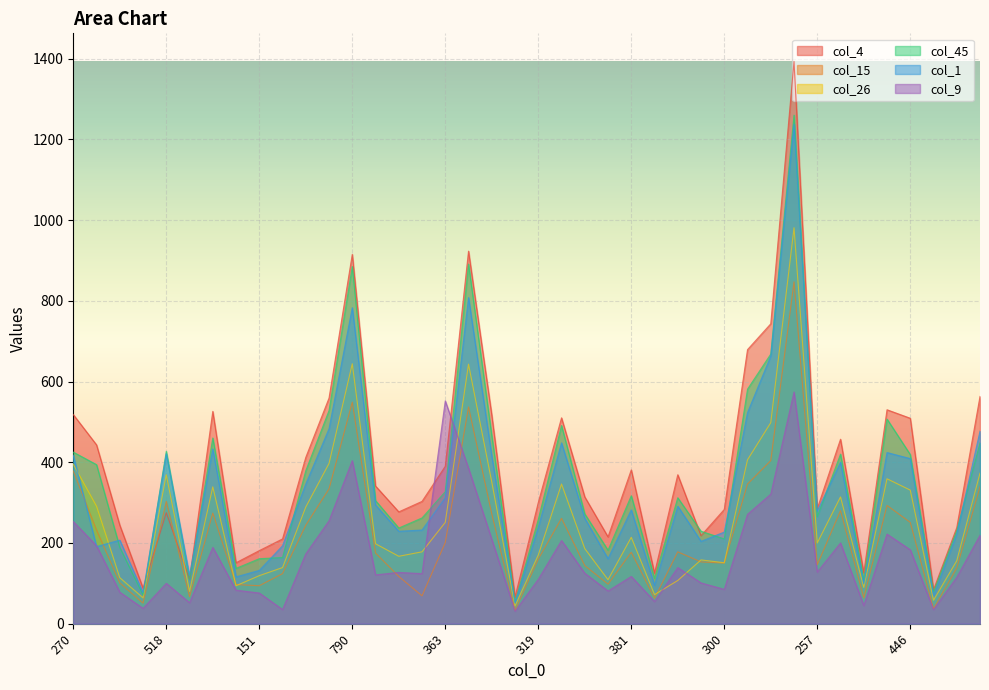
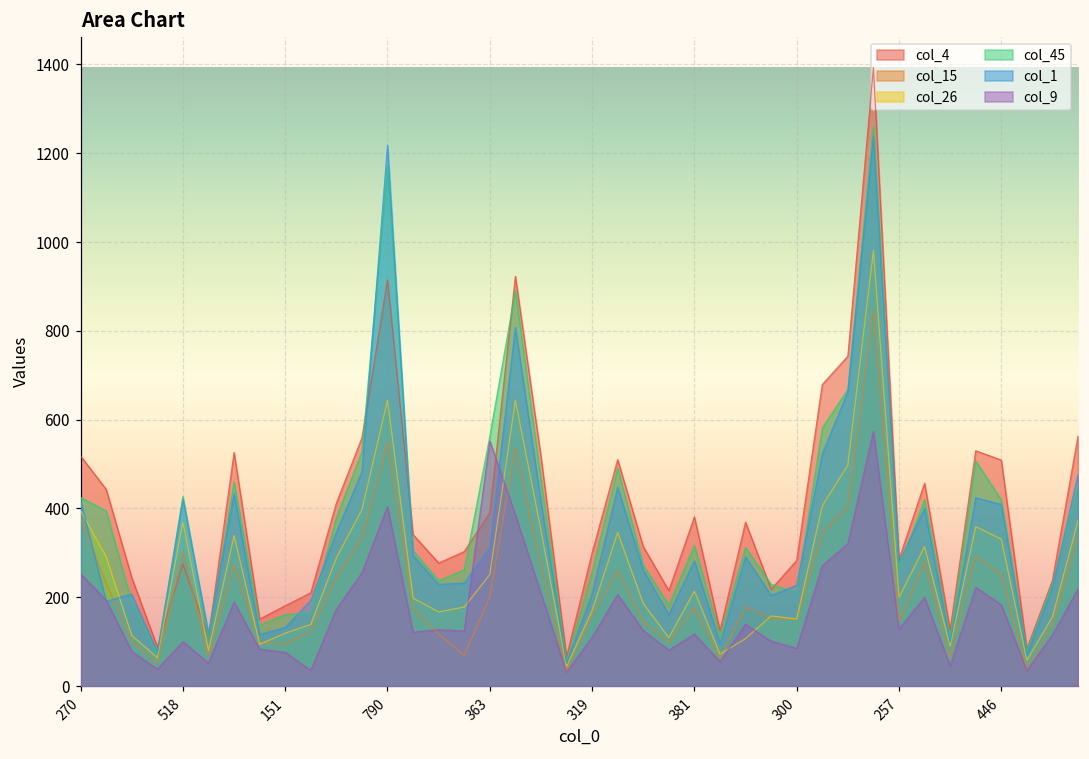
col_45, 790: 890 -> 1170
col_1, 790: 780 -> 1220
col_45, 363: 330 -> 560
col_1, 319: 240 -> 210
